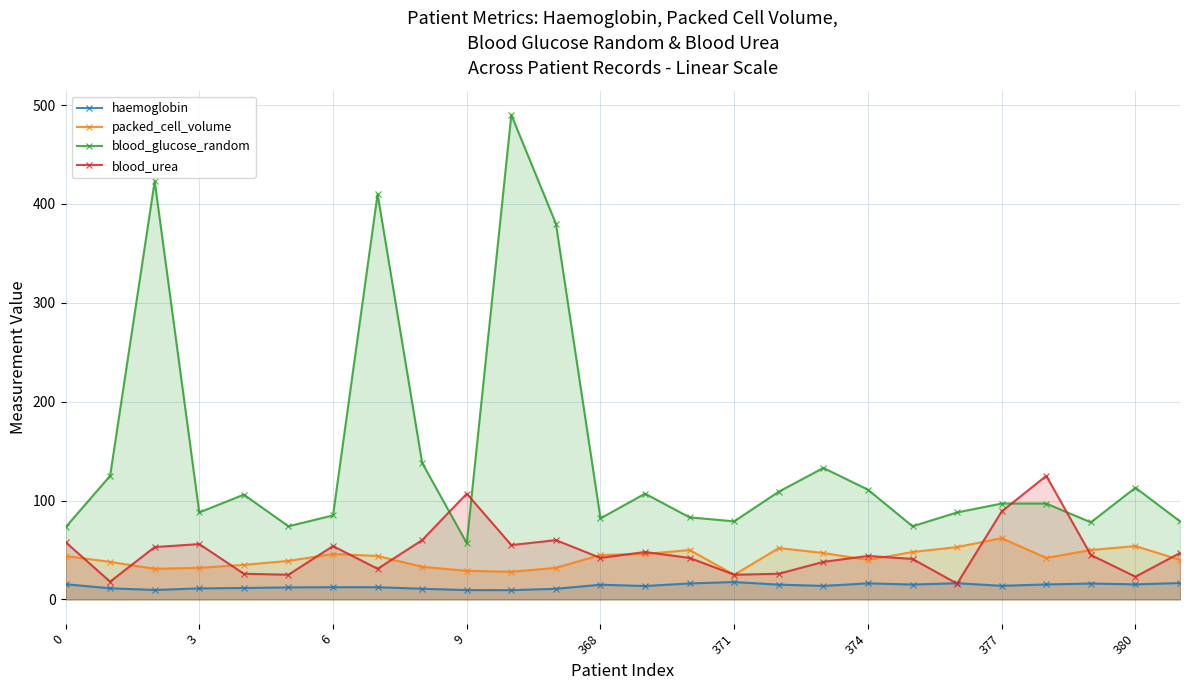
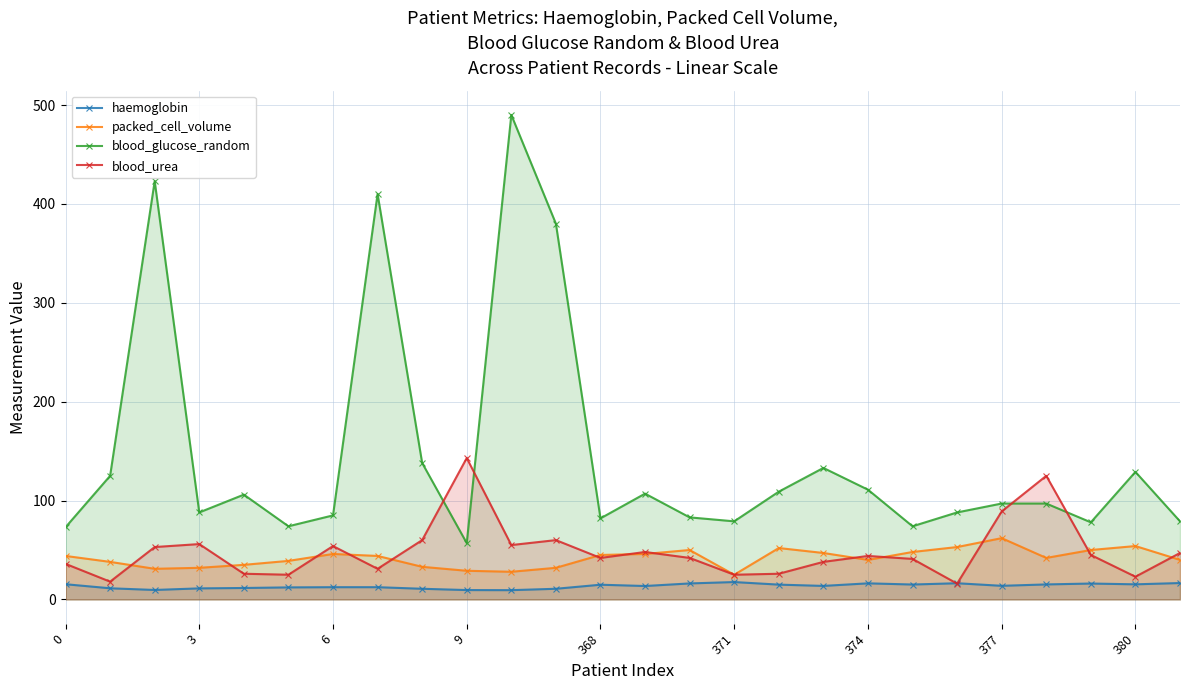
blood_urea, 0: 60 -> 40
blood_urea, 9: 110 -> 140
blood_glucose_random, 380: 110 -> 130
